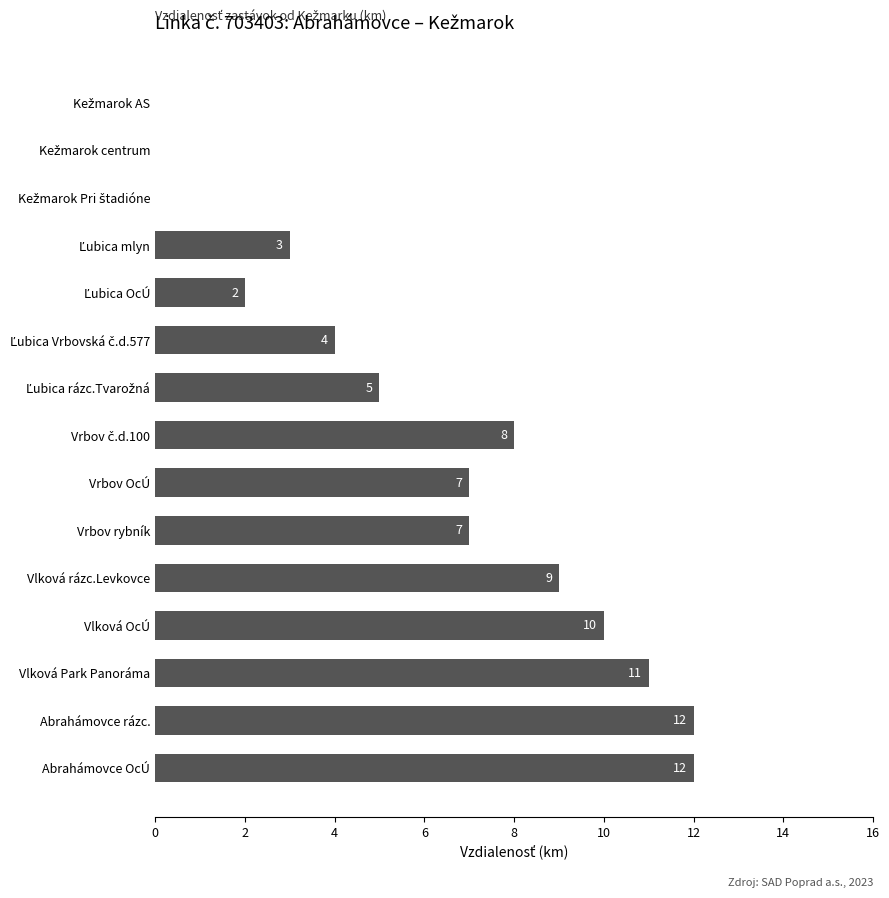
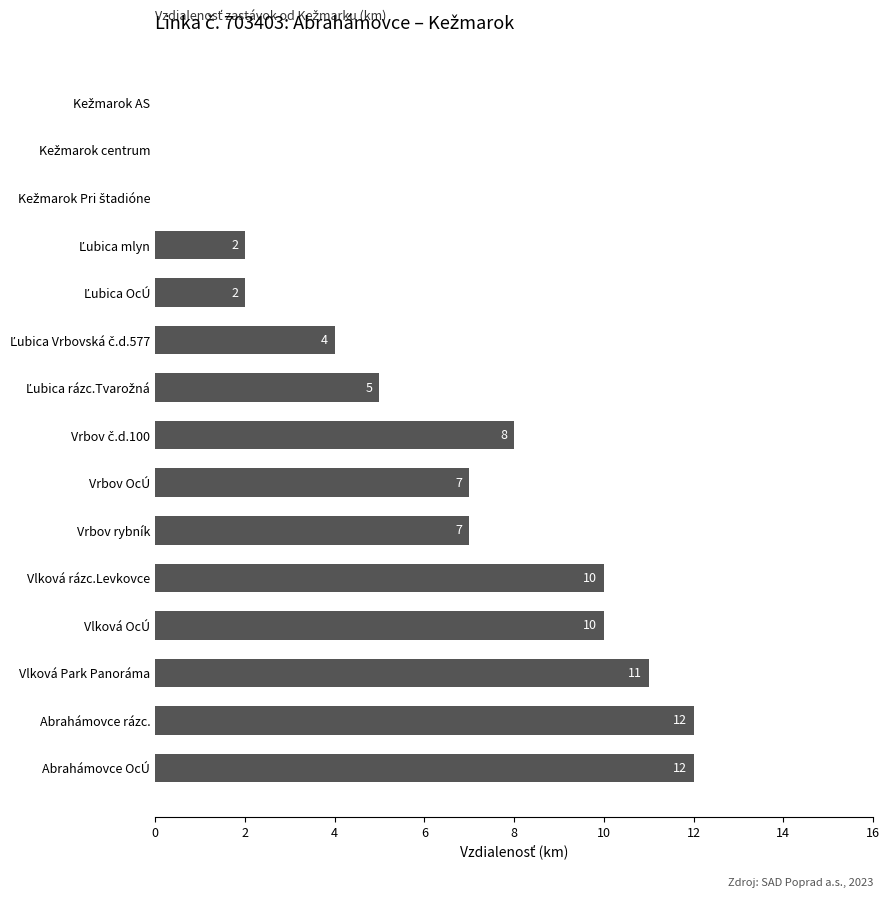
Ľubica mlyn: 3 -> 2
Vlková rázc.Levkovce: 9 -> 10
